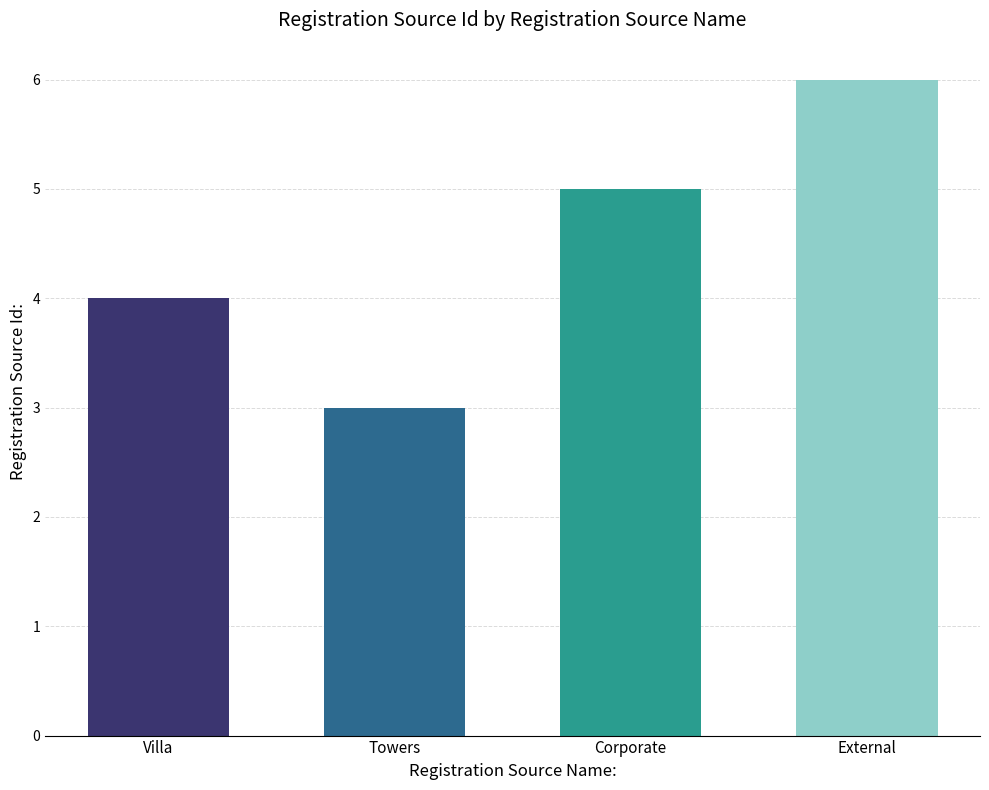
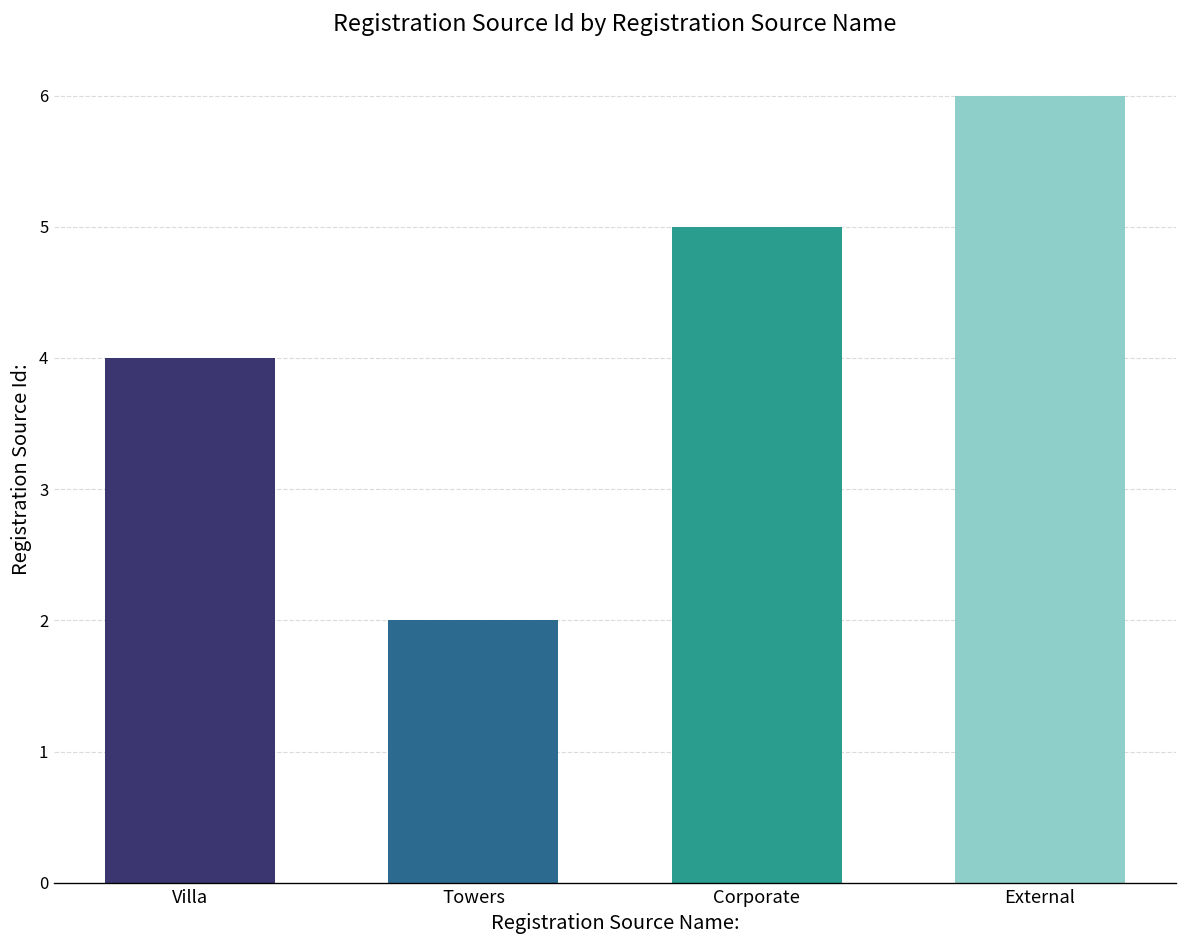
Towers: 3 -> 2
